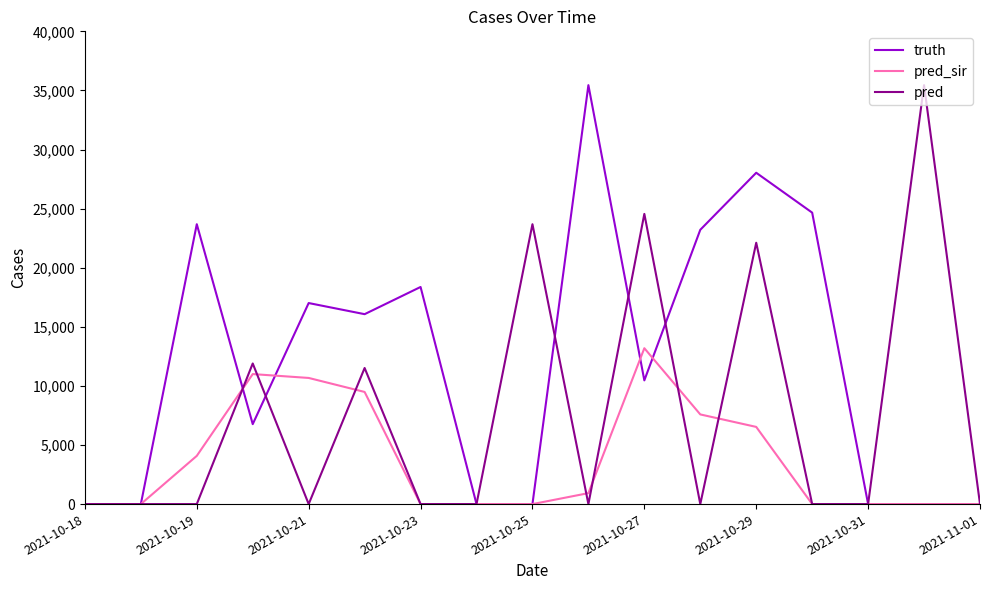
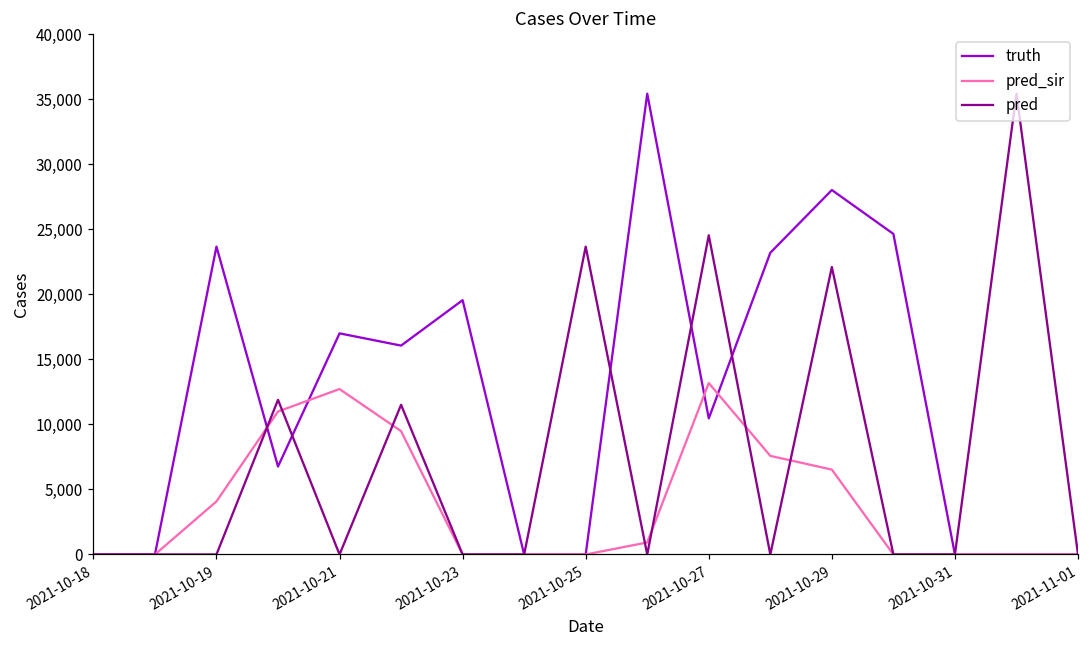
pred_sir, 2021-10-21: 10,700 -> 12,700
truth, 2021-10-23: 18,400 -> 19,600
